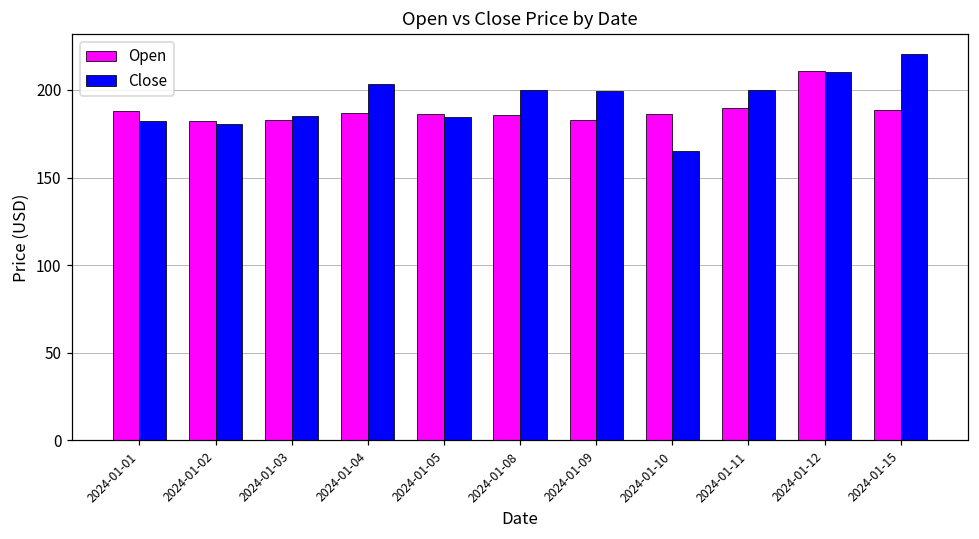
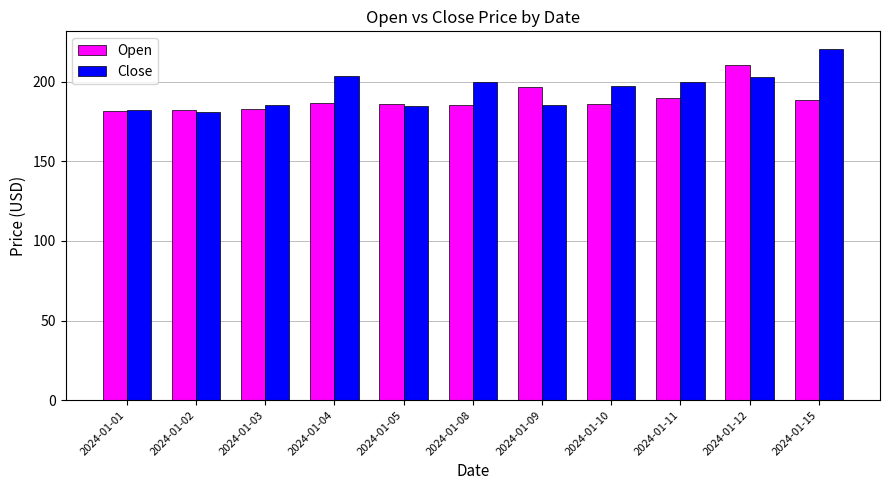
Open, 2024-01-01: 188 -> 182
Open, 2024-01-09: 183 -> 197
Close, 2024-01-09: 200 -> 185
Close, 2024-01-10: 165 -> 197
Close, 2024-01-12: 210 -> 203
